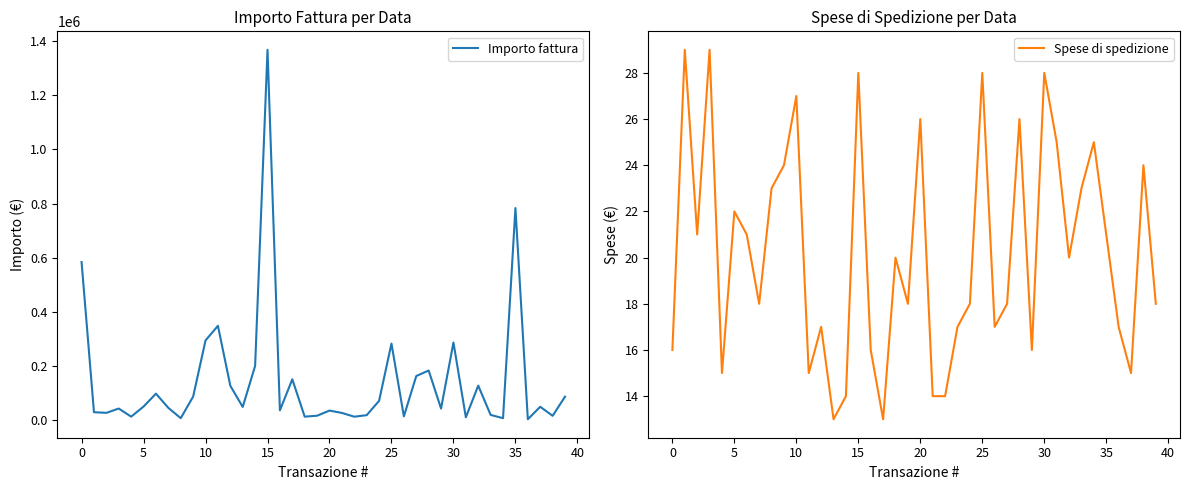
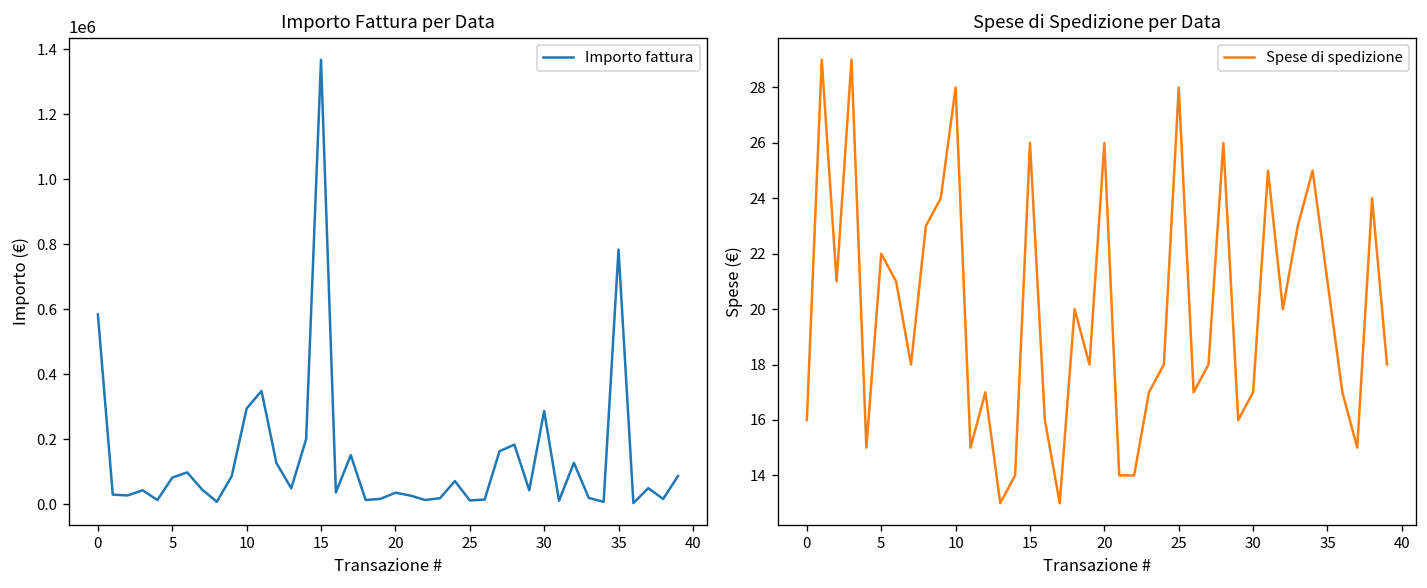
Importo Fattura per Data, 5: 50000 -> 80000
Importo Fattura per Data, 25: 280000 -> 10000
Spese di Spedizione per Data, 10: 27 -> 28
Spese di Spedizione per Data, 15: 28 -> 26
Spese di Spedizione per Data, 30: 28 -> 17
